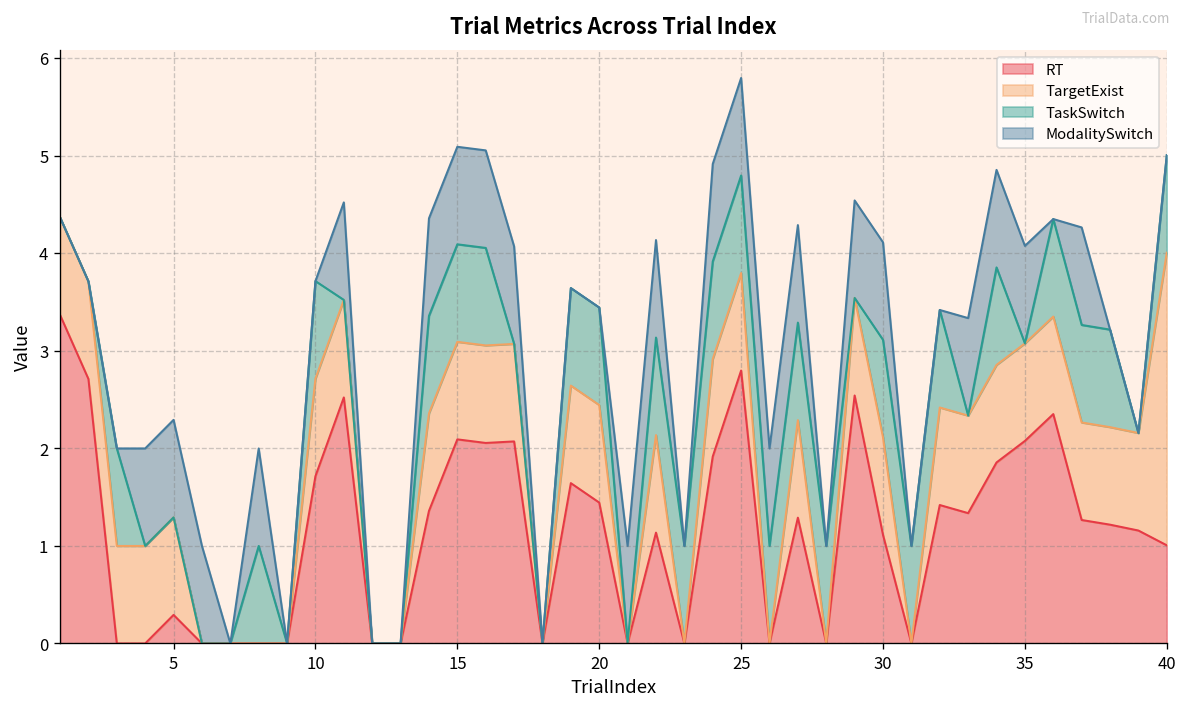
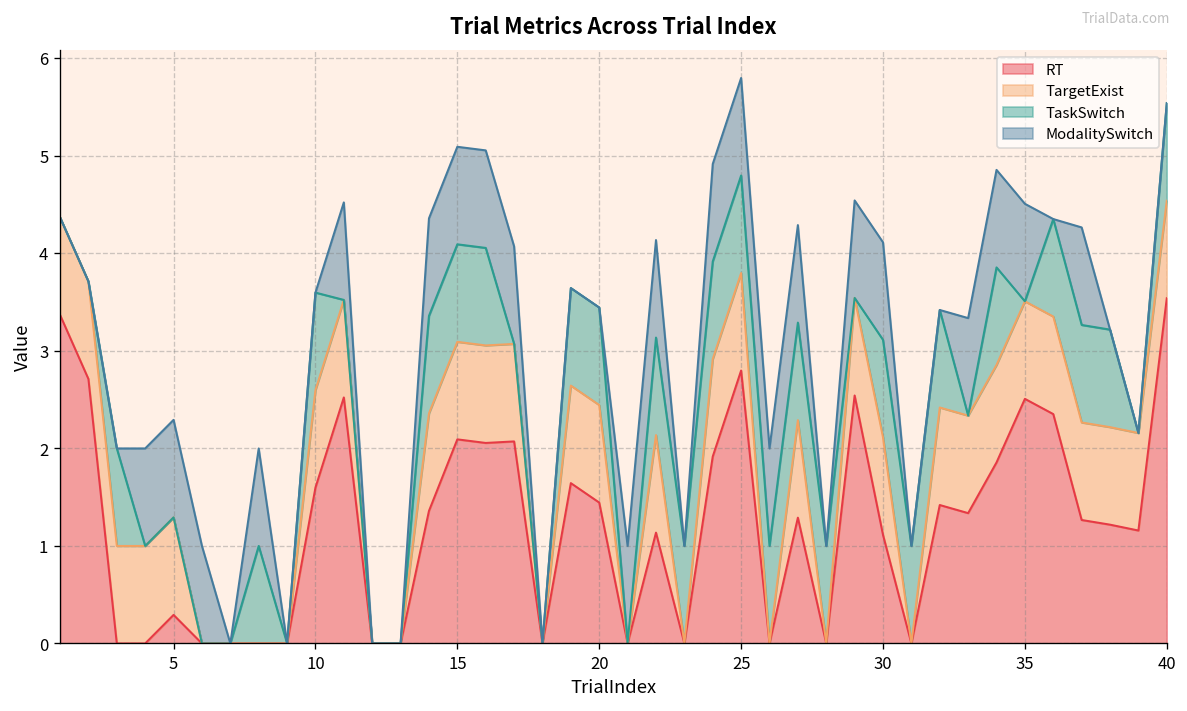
RT, 10: 1.7 -> 1.6
RT, 35: 2.1 -> 2.5
RT, 40: 1.0 -> 3.5
TargetExist, 40: 3 -> 1
